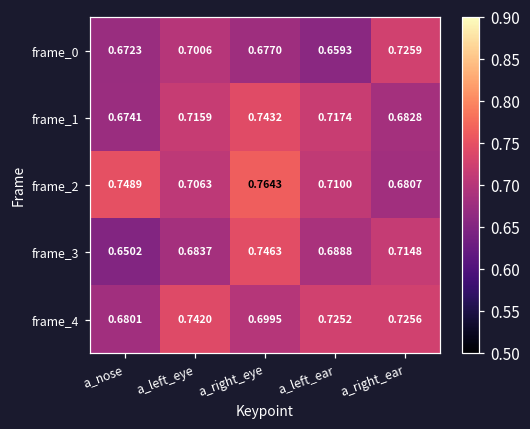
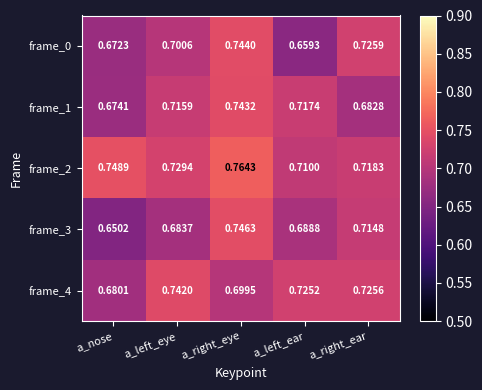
frame_0, a_right_eye: 0.6770 -> 0.7440
frame_2, a_left_eye: 0.7063 -> 0.7294
frame_2, a_right_ear: 0.6807 -> 0.7183
